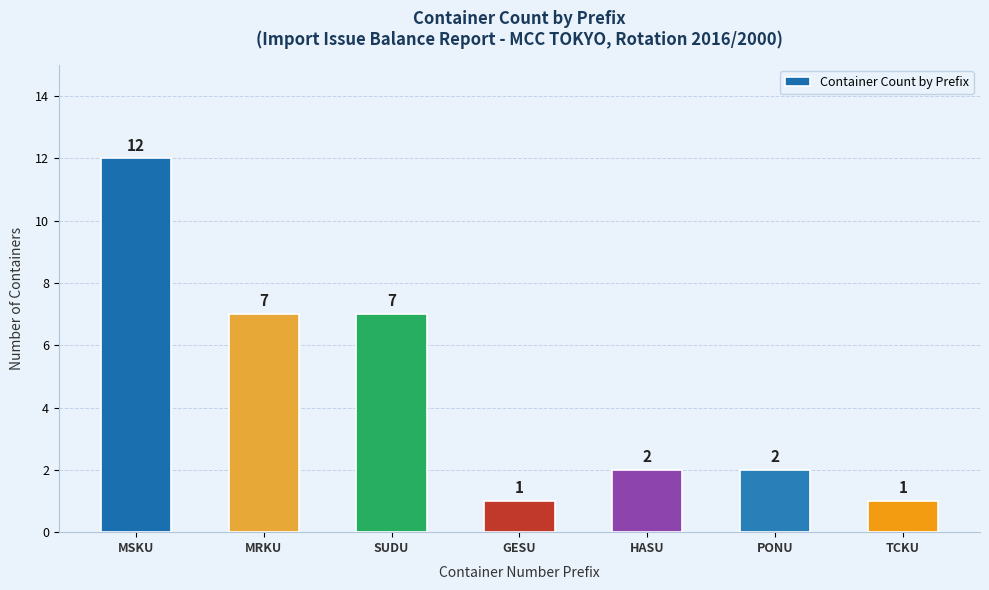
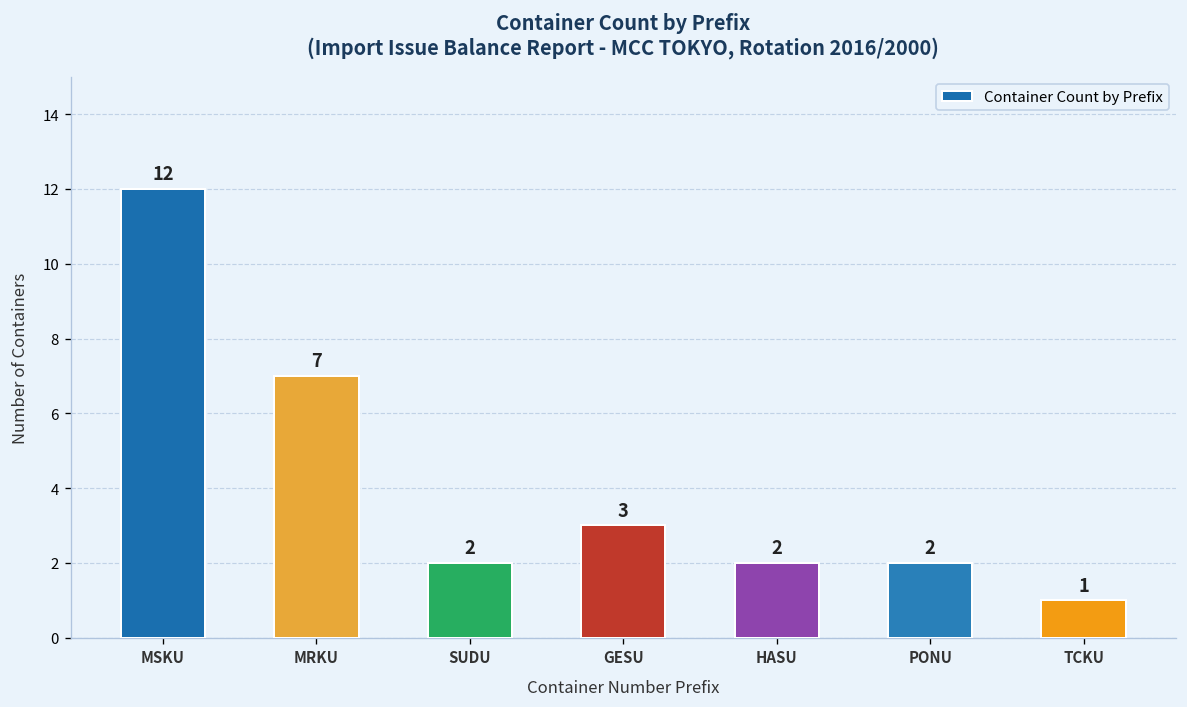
SUDU: 7 -> 2
GESU: 1 -> 3
